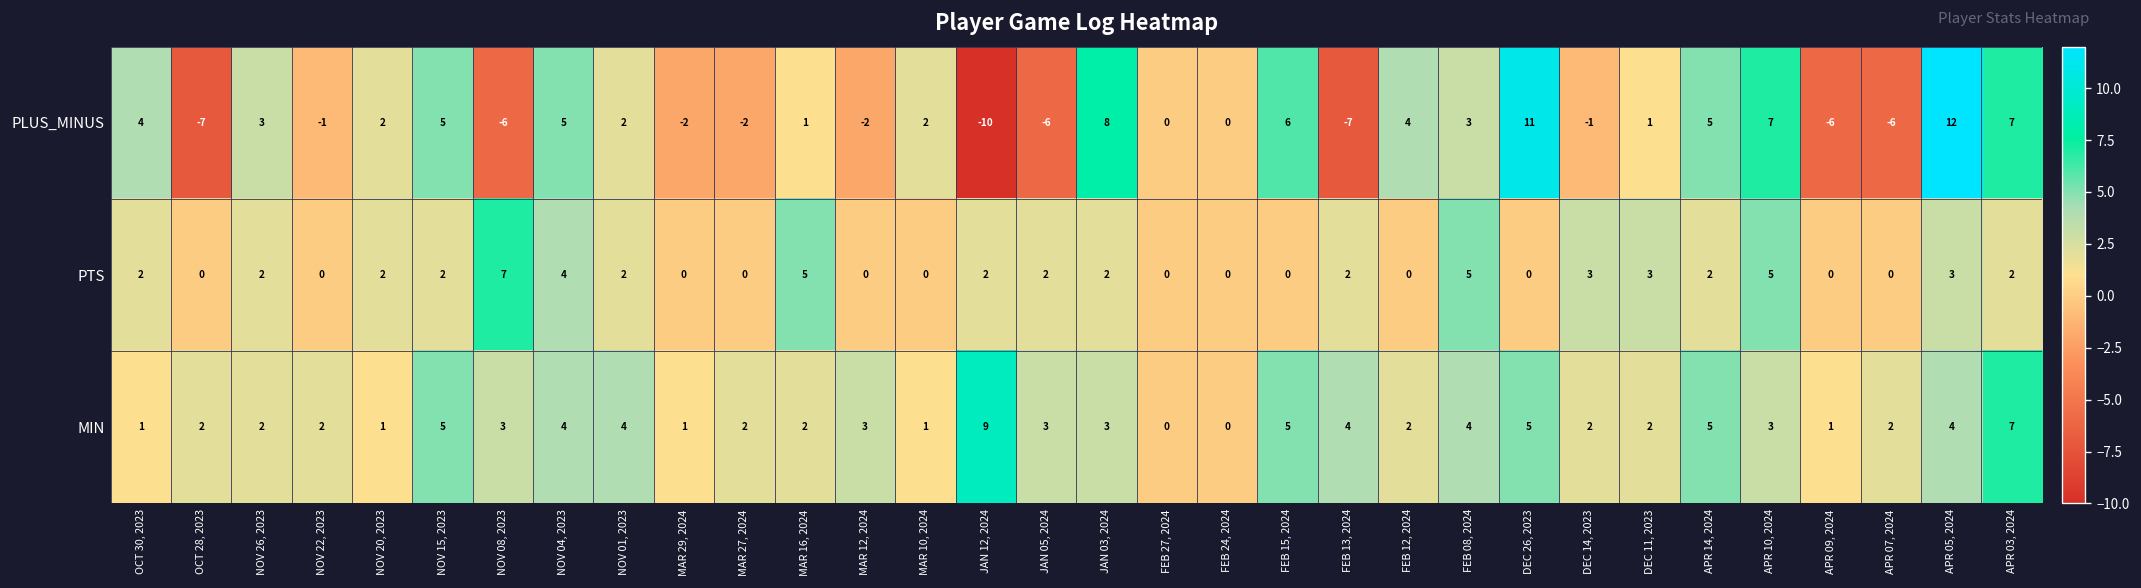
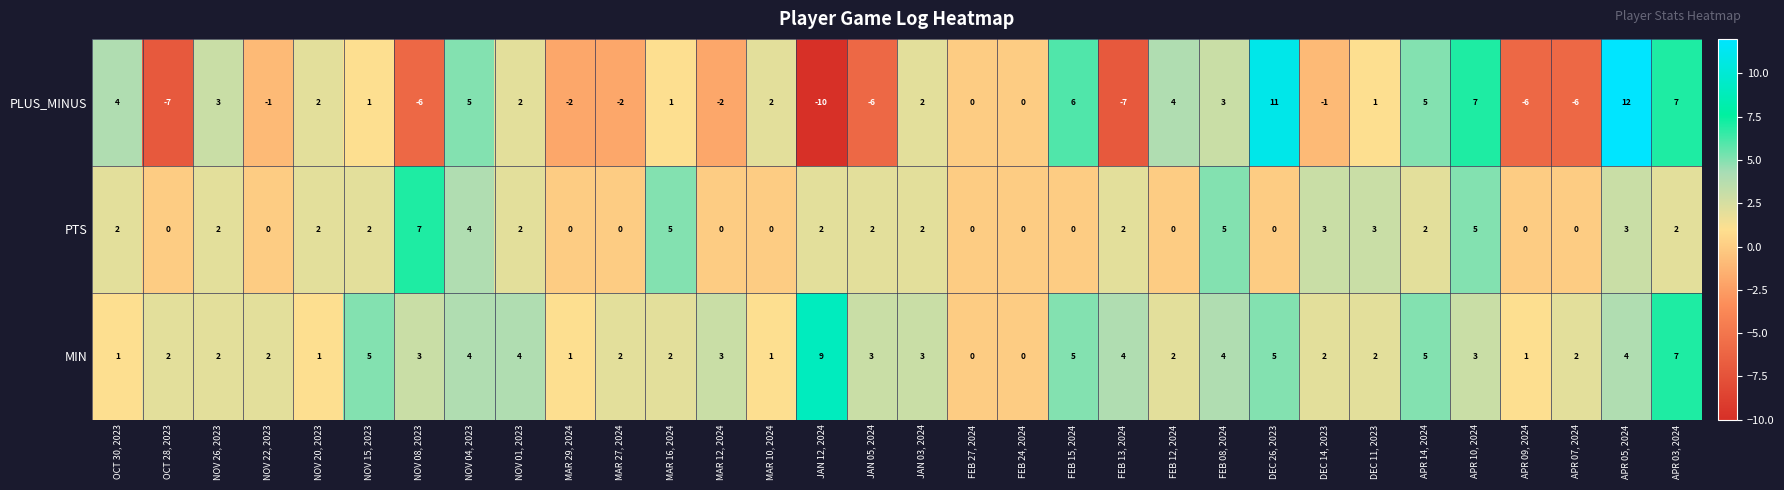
PLUS_MINUS, NOV 15, 2023: 5 -> 1
PLUS_MINUS, JAN 03, 2024: 8 -> 2
